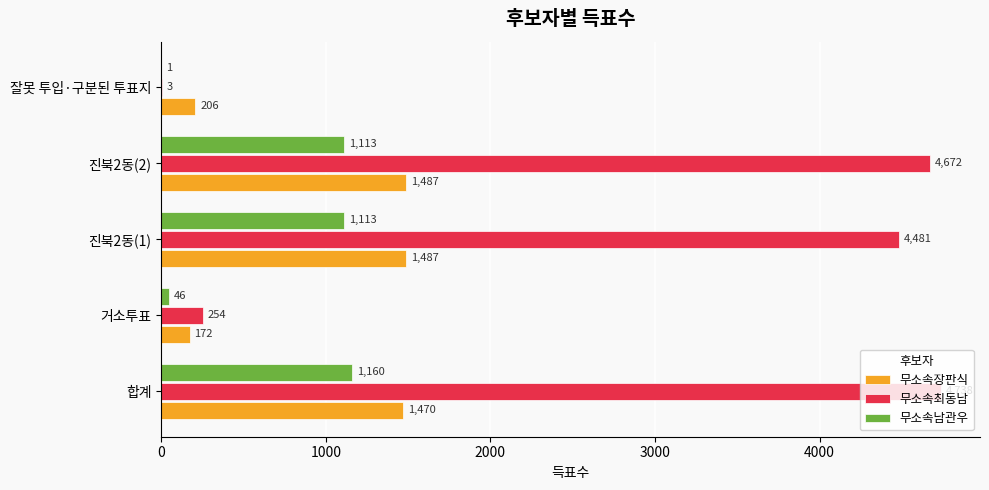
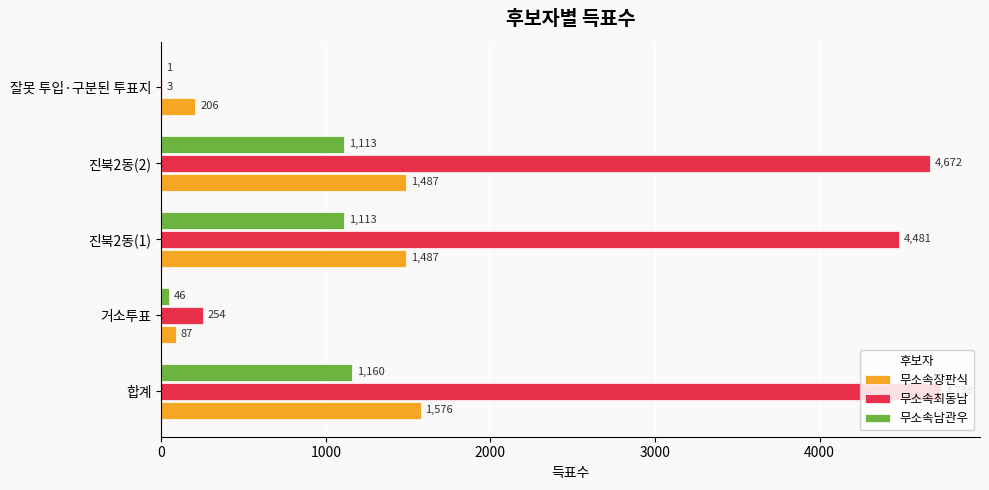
무소속장판식, 거소투표: 172 -> 87
무소속장판식, 합계: 1,470 -> 1,576
